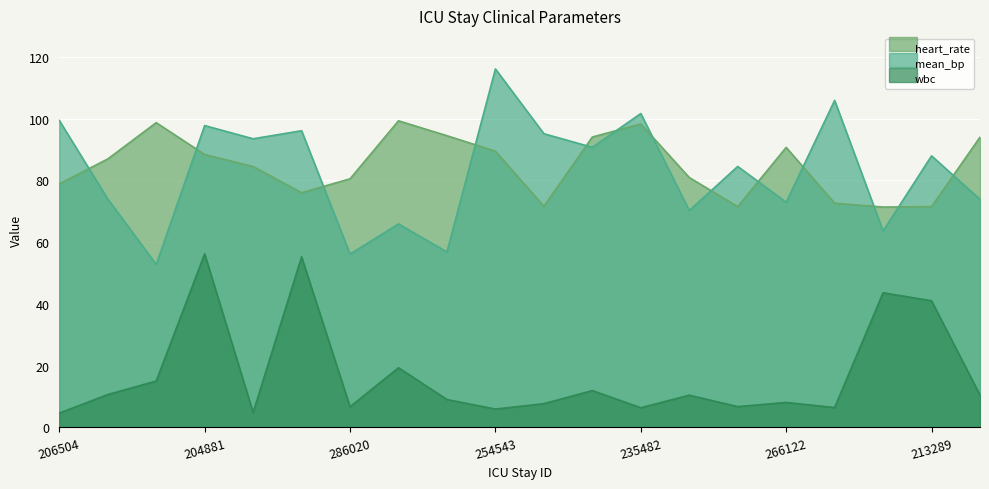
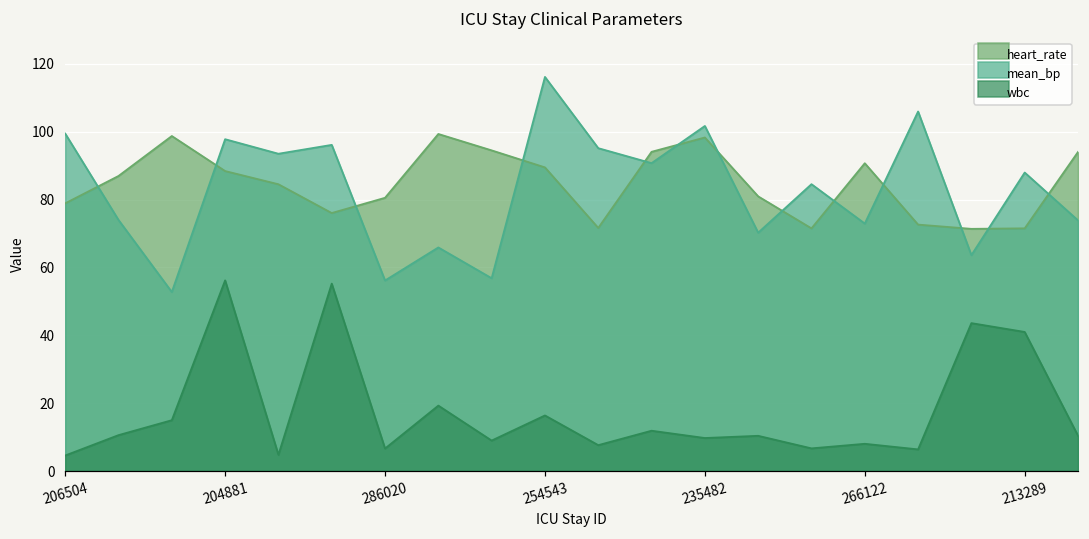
wbc, 254543: 6 -> 16
wbc, 235482: 6 -> 10
